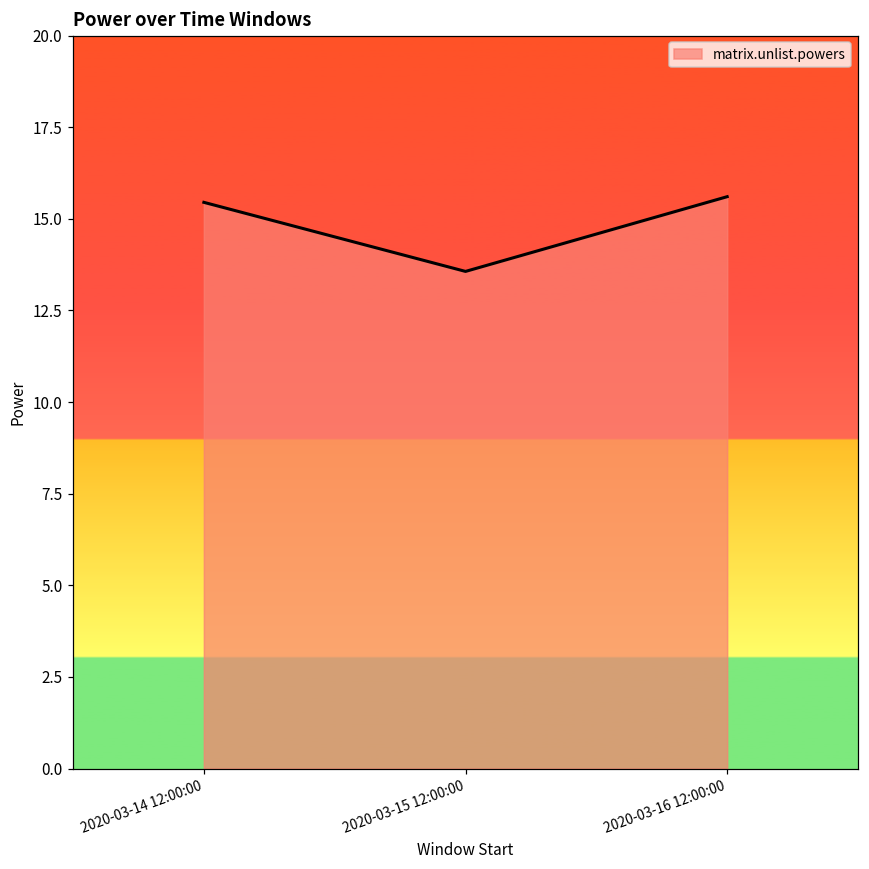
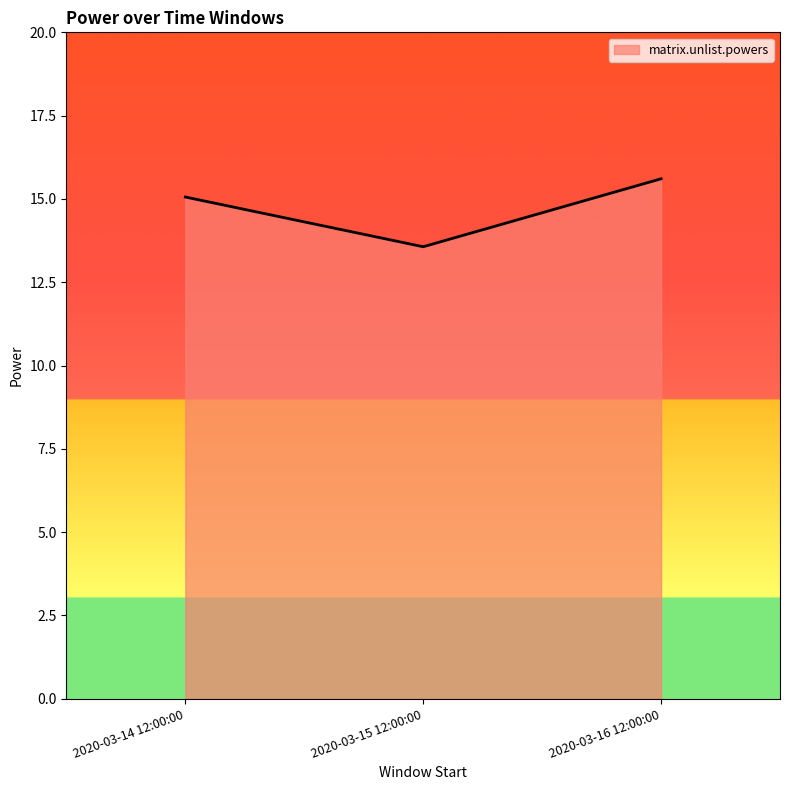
2020-03-14 12:00:00: 15.4 -> 15.1
